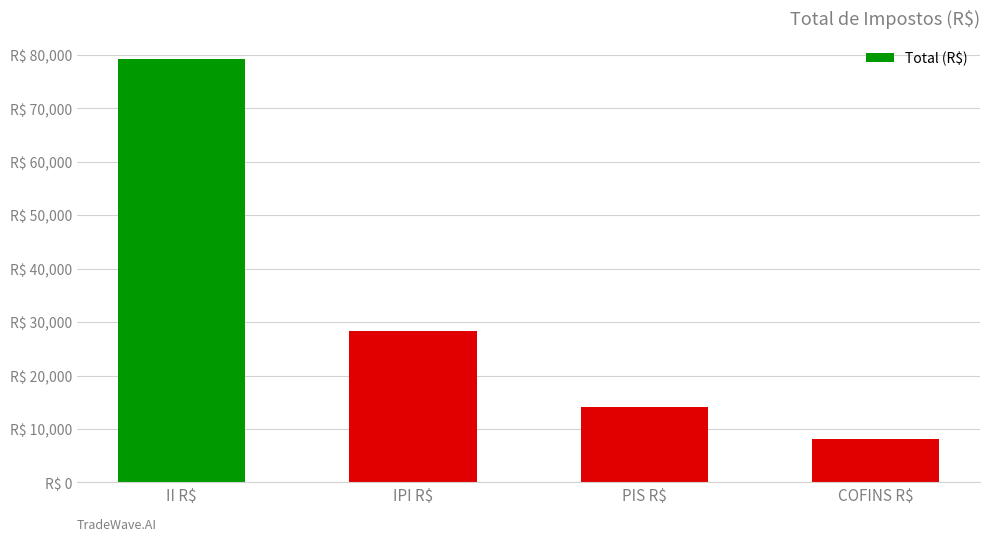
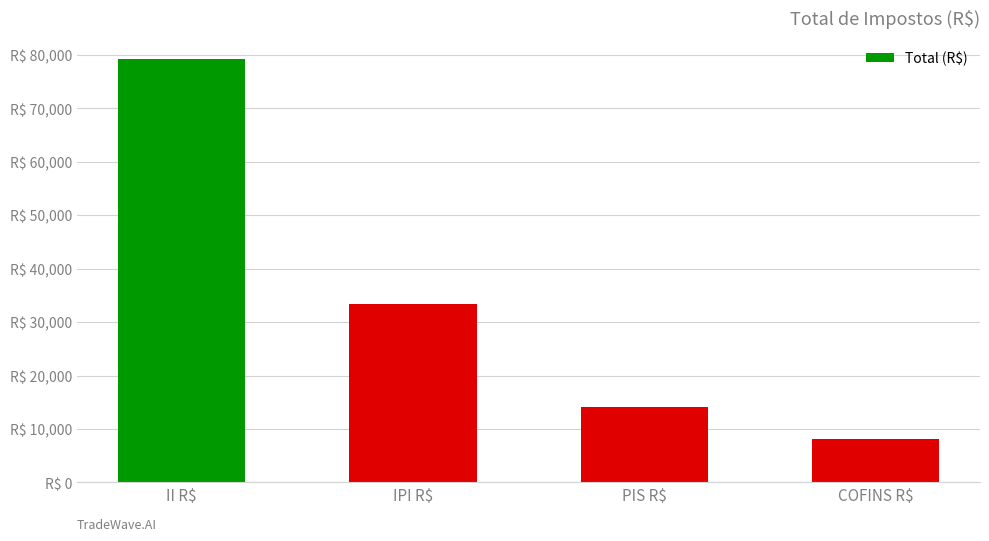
IPI R$: R$ 28,000 -> R$ 33,000
